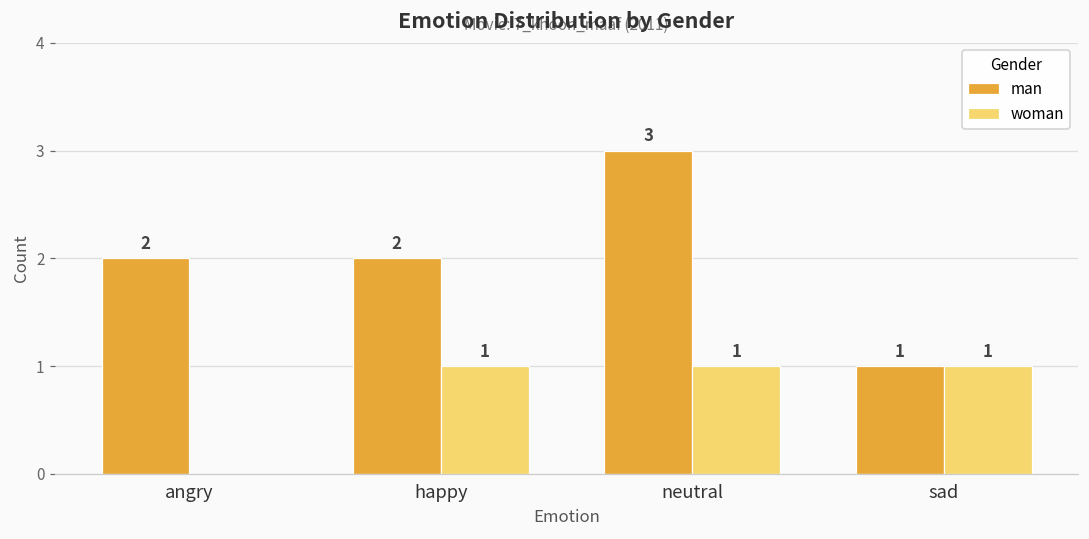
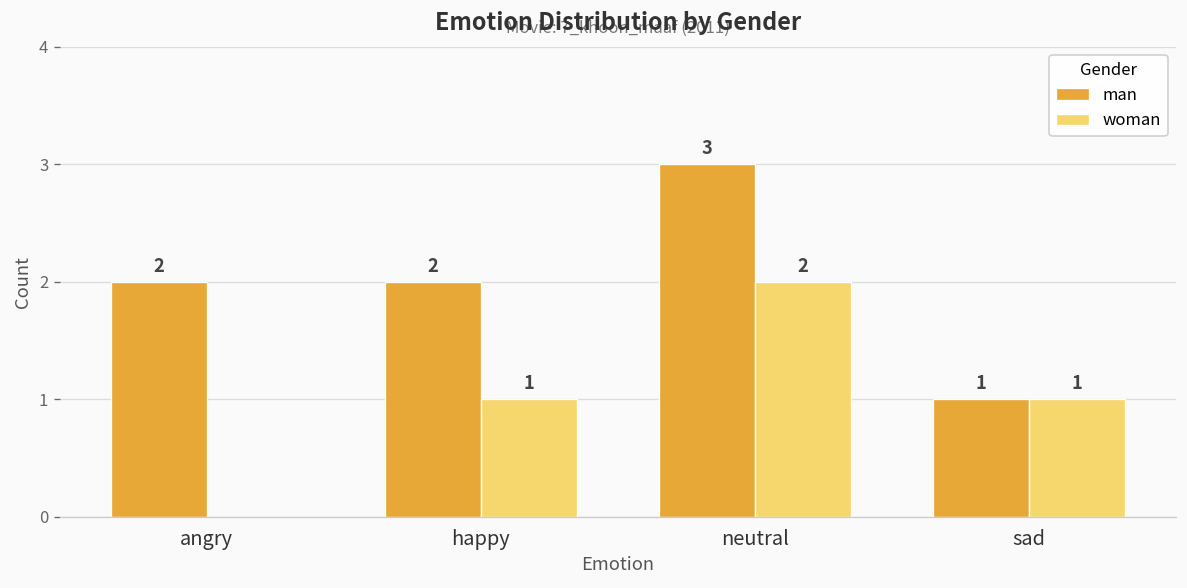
woman, neutral: 1 -> 2
